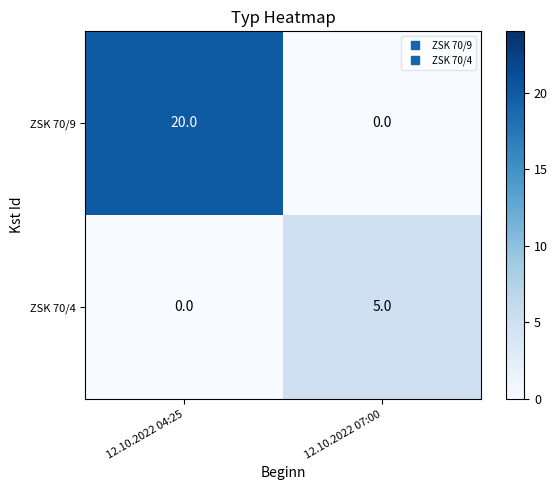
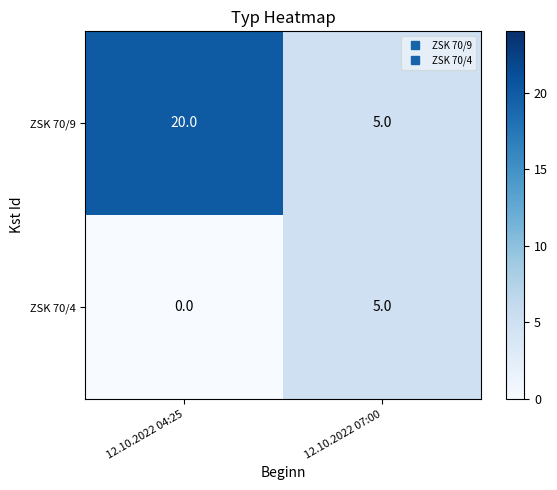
ZSK 70/9, 12.10.2022 07:00: 0.0 -> 5.0
